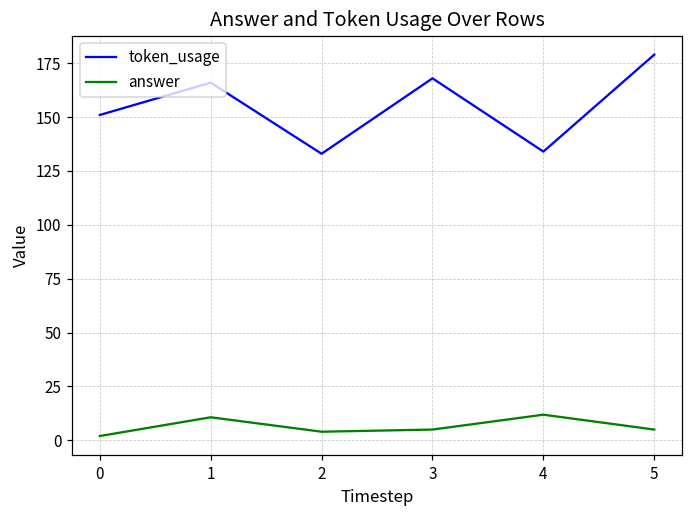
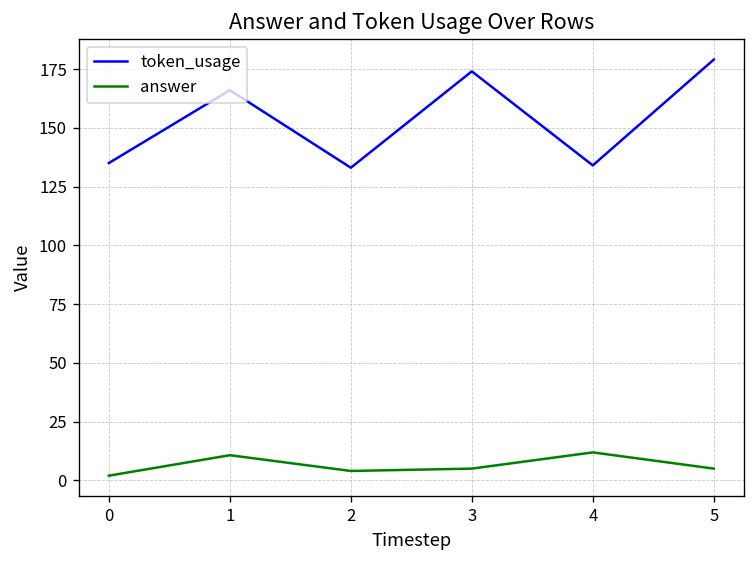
token_usage, 0: 151 -> 135
token_usage, 3: 168 -> 174
